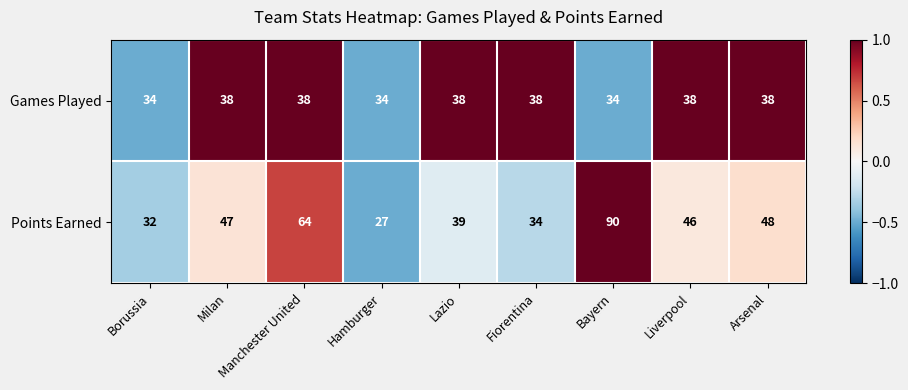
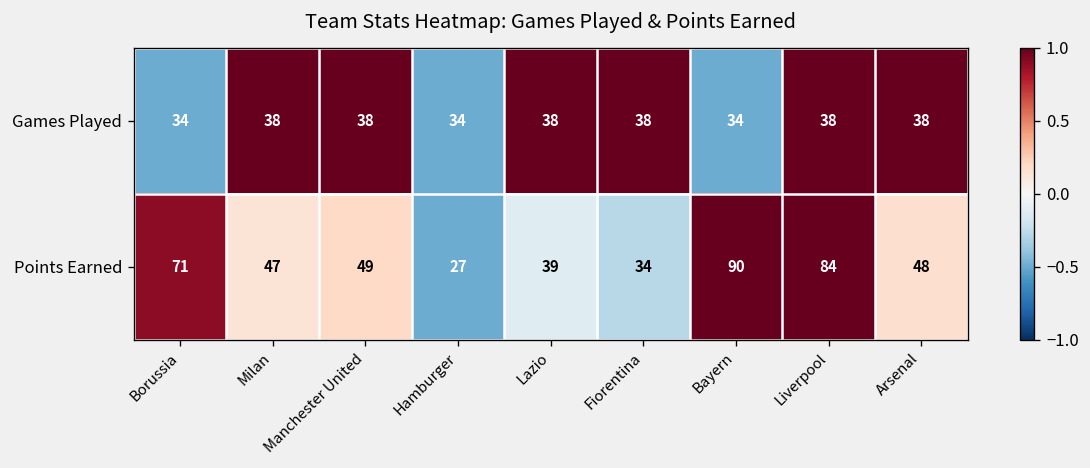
Points Earned, Borussia: 32 -> 71
Points Earned, Manchester United: 64 -> 49
Points Earned, Liverpool: 46 -> 84
